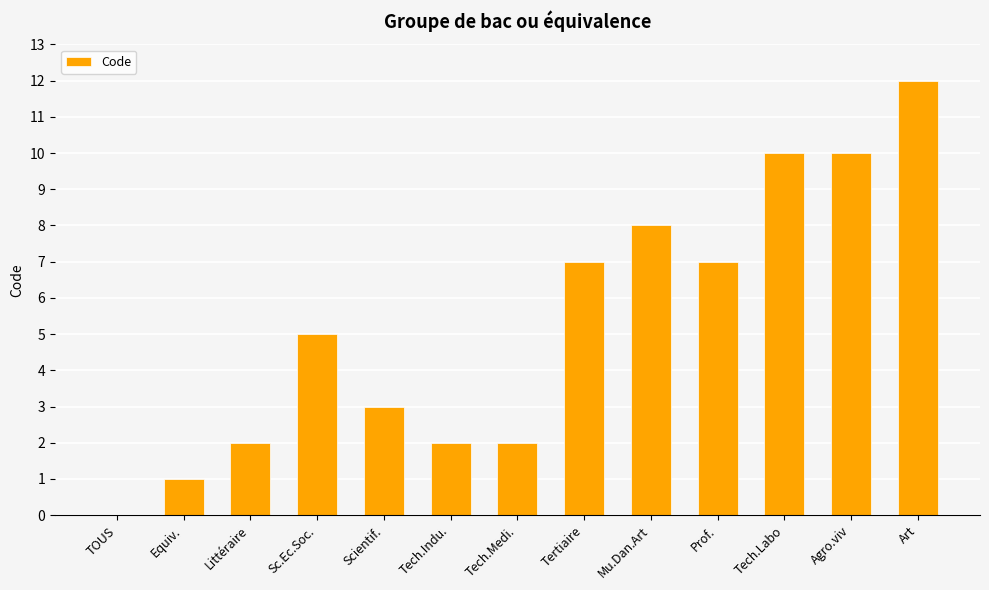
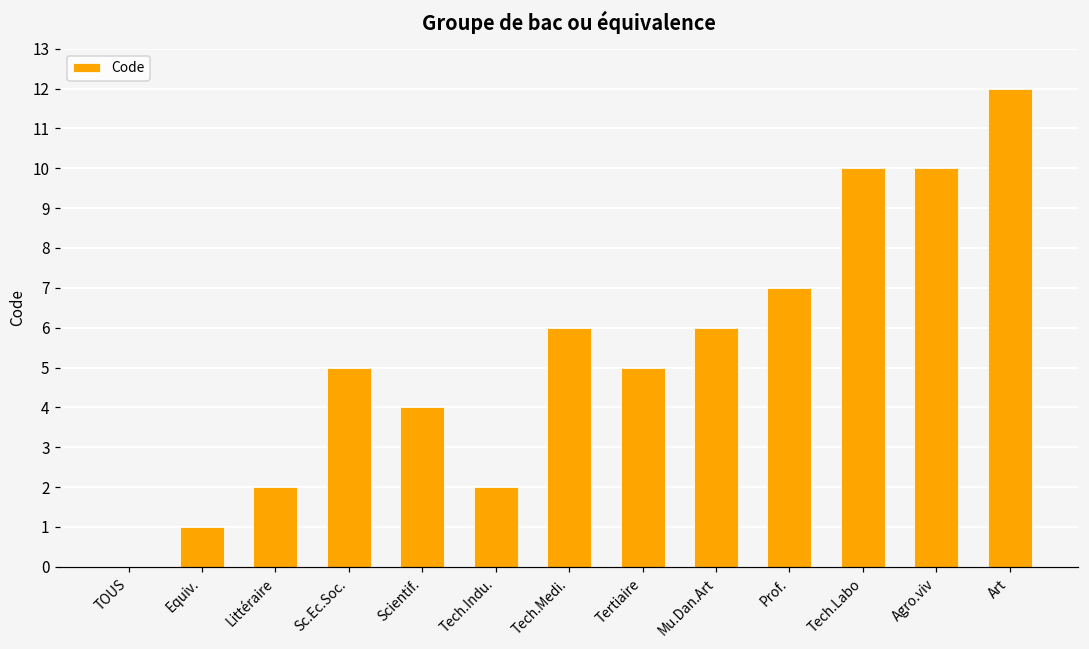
Scientif.: 3 -> 4
Tech.Medi.: 2 -> 6
Tertiaire: 7 -> 5
Mu.Dan.Art: 8 -> 6
